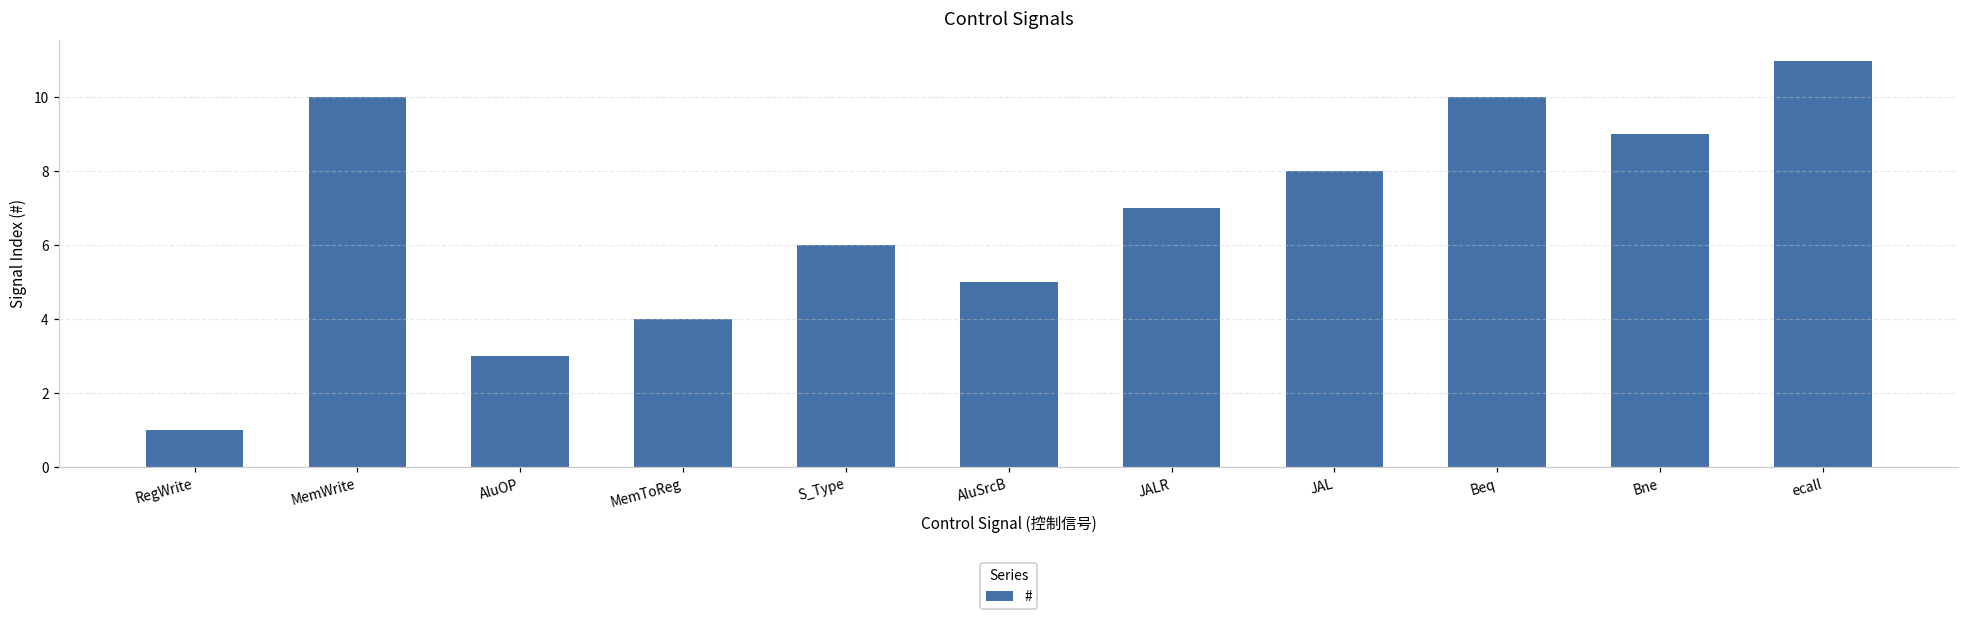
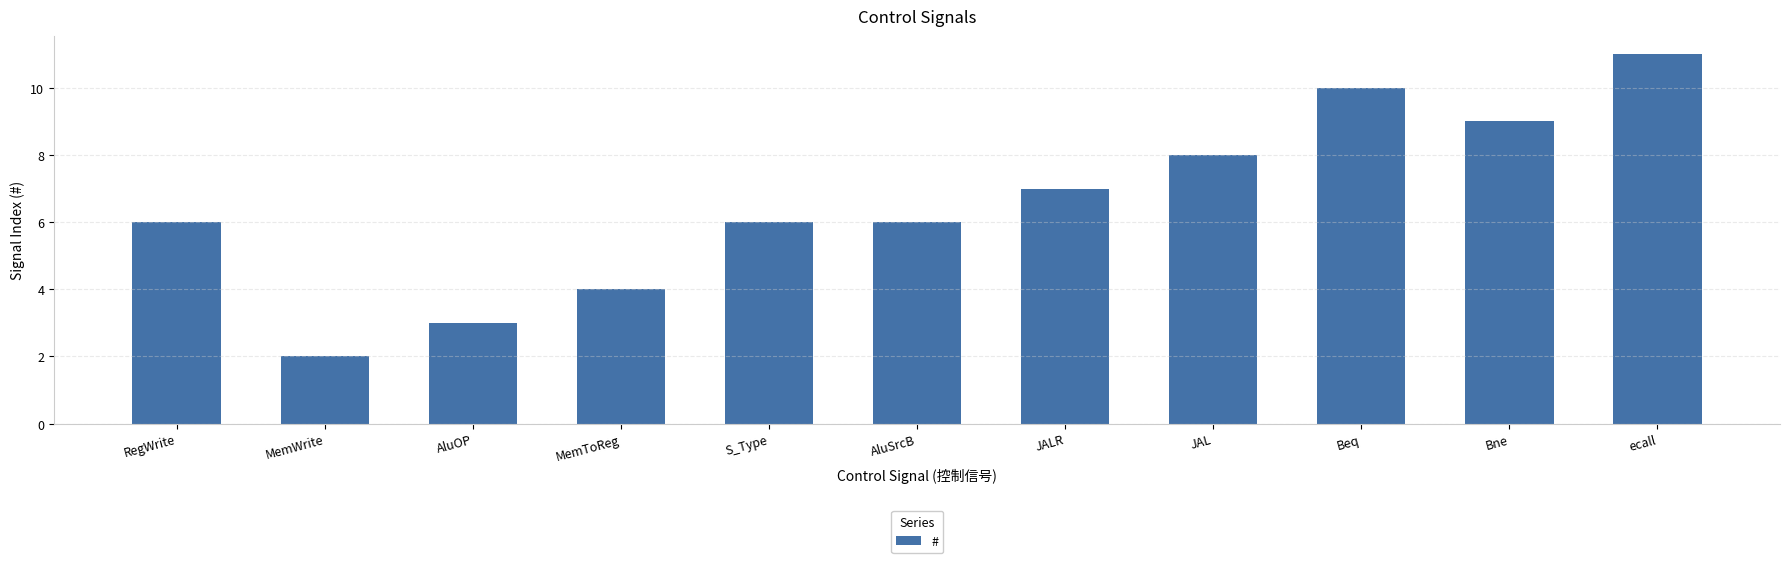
RegWrite: 1 -> 6
MemWrite: 10 -> 2
AluSrcB: 5 -> 6
